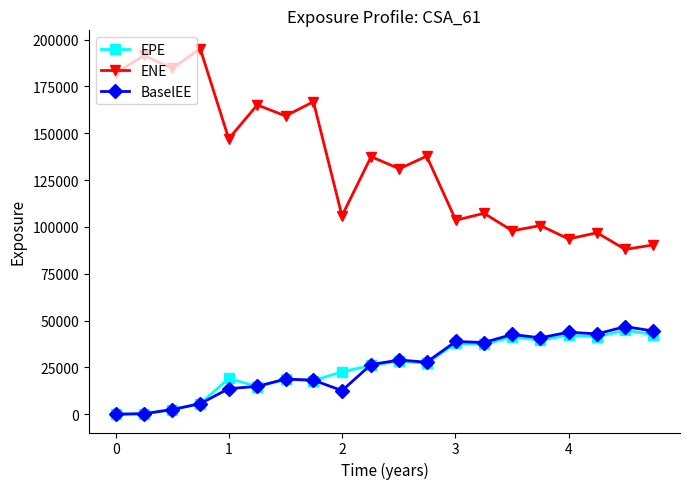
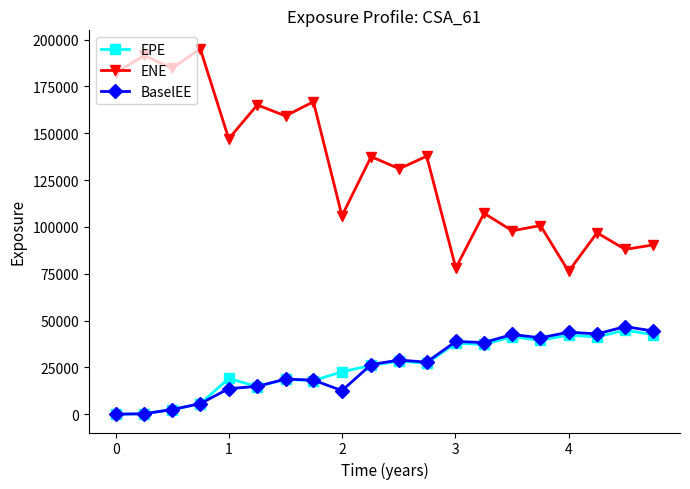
ENE, 3: 104000 -> 78000
ENE, 4: 94000 -> 76000
